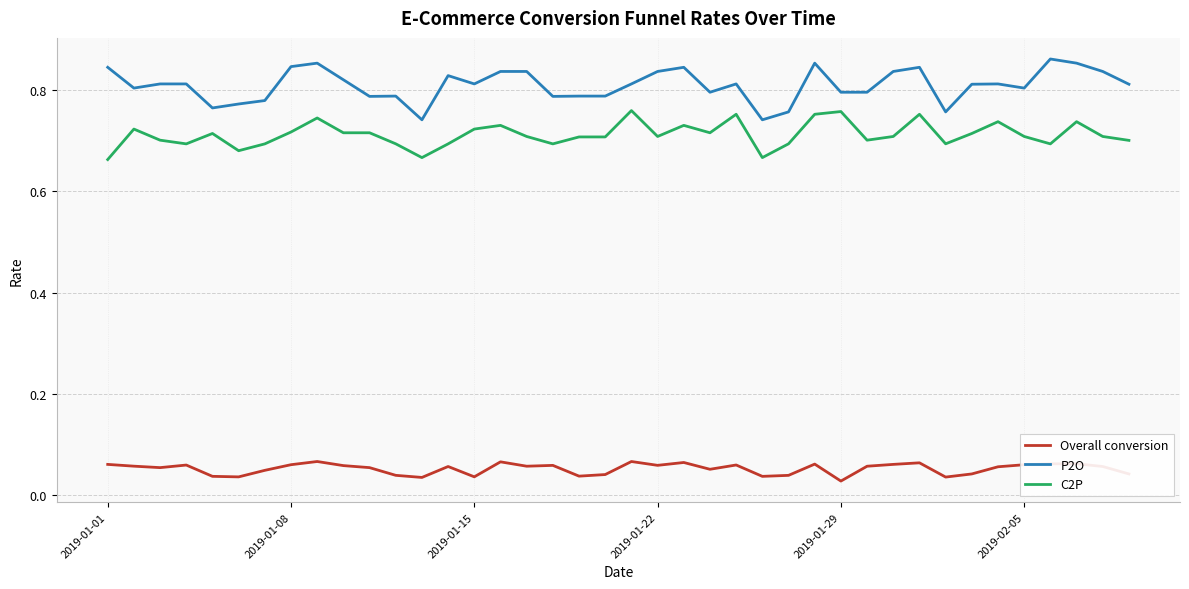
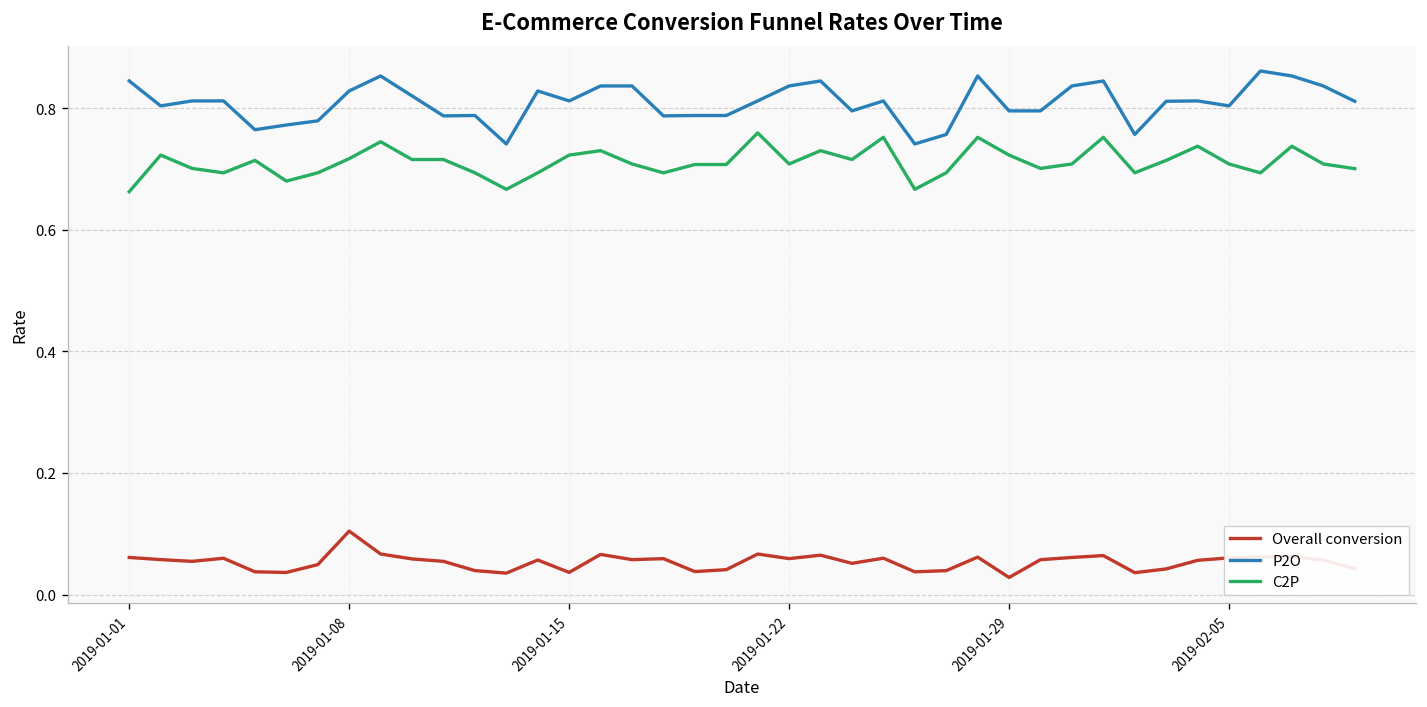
Overall conversion, 2019-01-08: 0.06 -> 0.10
P2O, 2019-01-08: 0.85 -> 0.83
C2P, 2019-01-29: 0.76 -> 0.72
